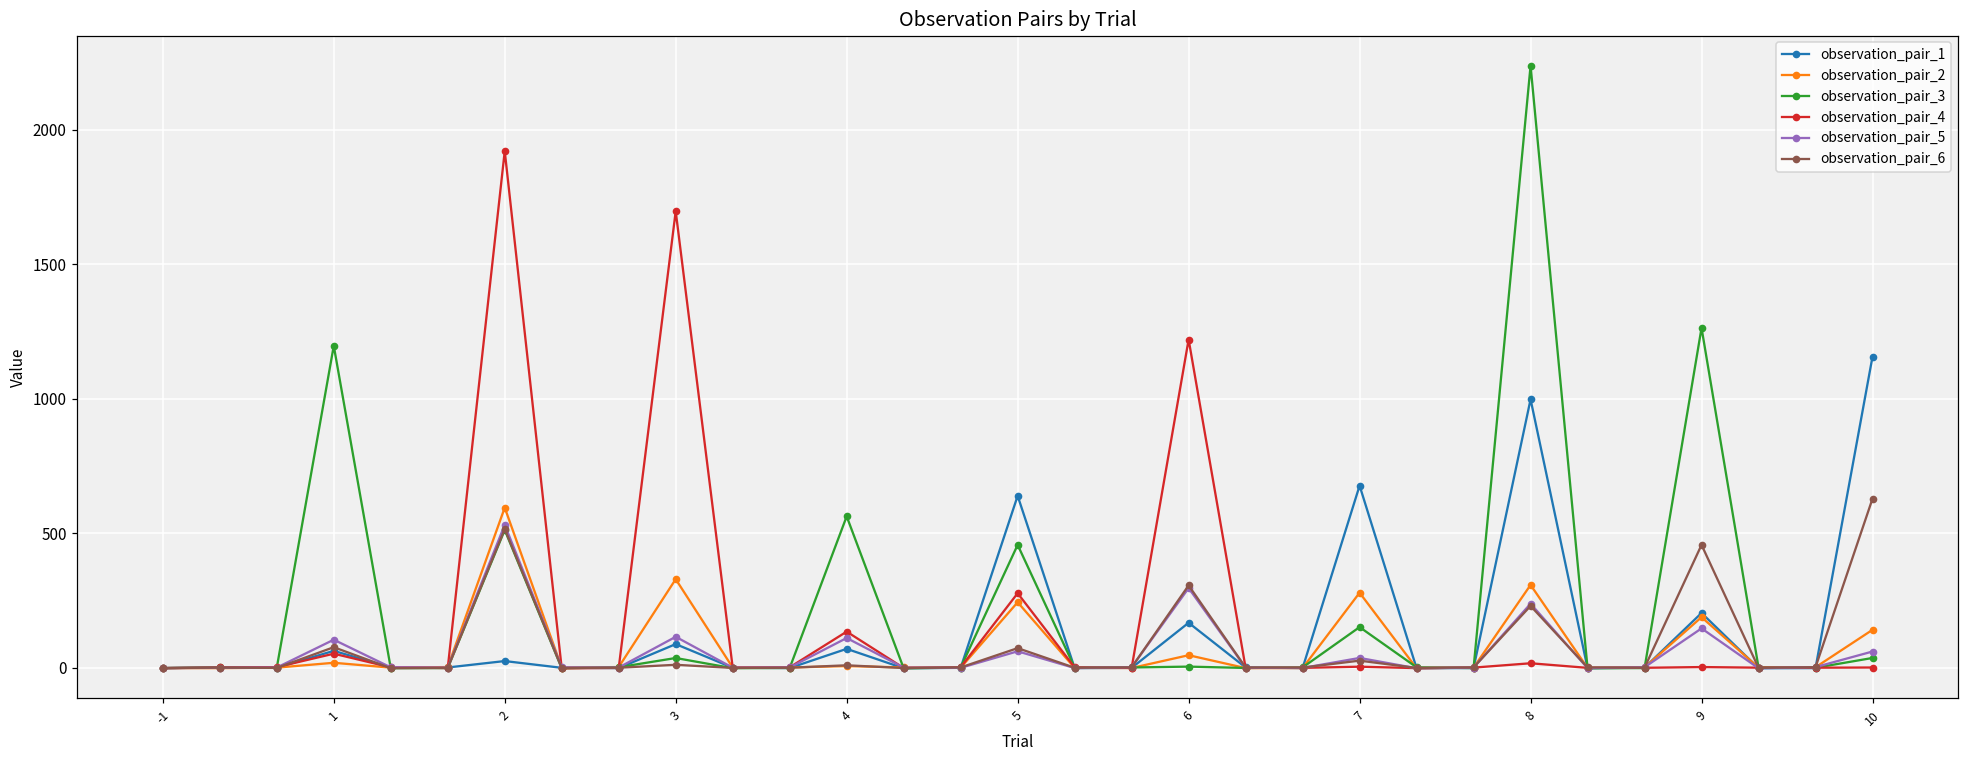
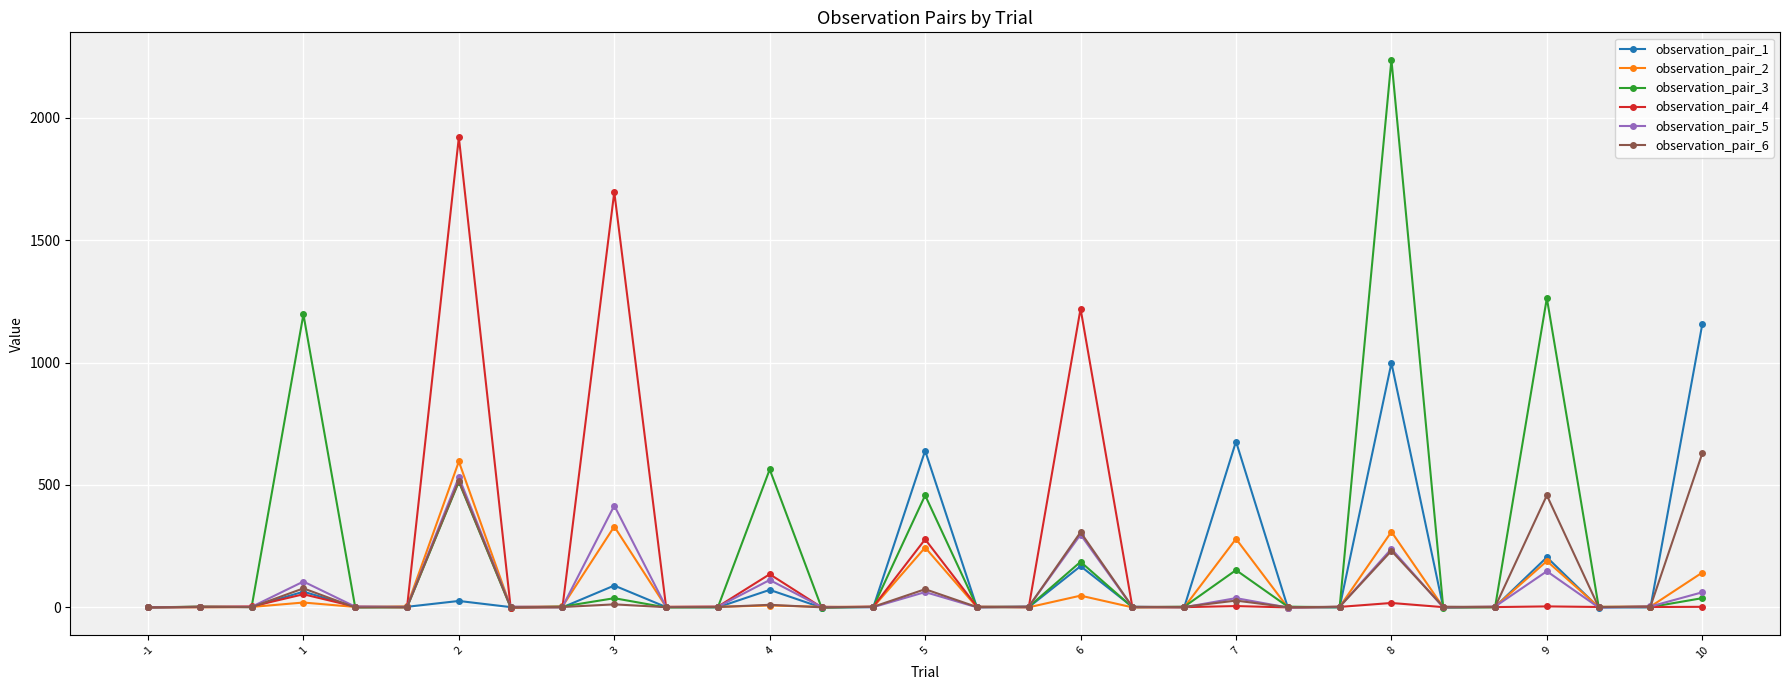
observation_pair_5, 3: 120 -> 410
observation_pair_3, 6: 0 -> 190
